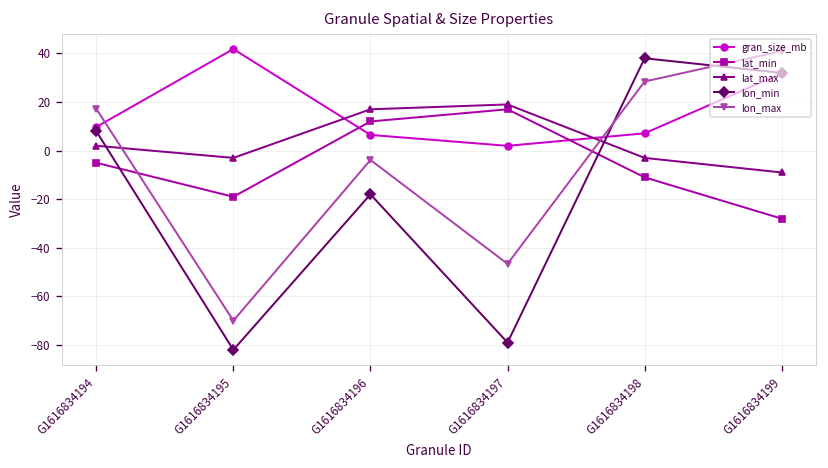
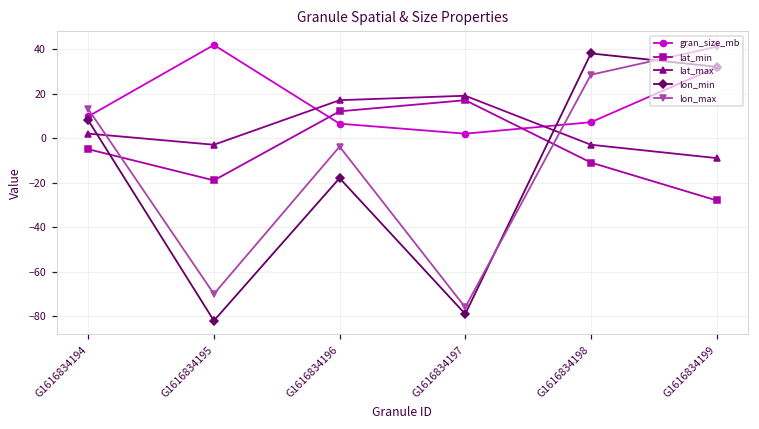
lon_max, G1616834194: 17 -> 13
lon_max, G1616834197: -47 -> -76
